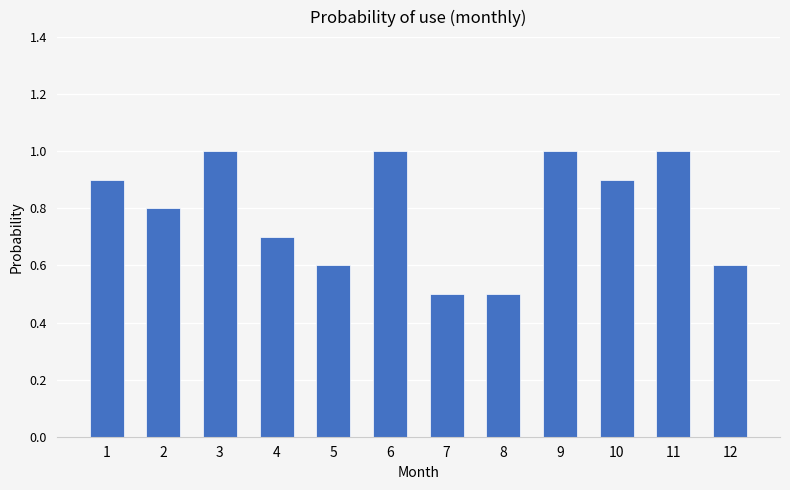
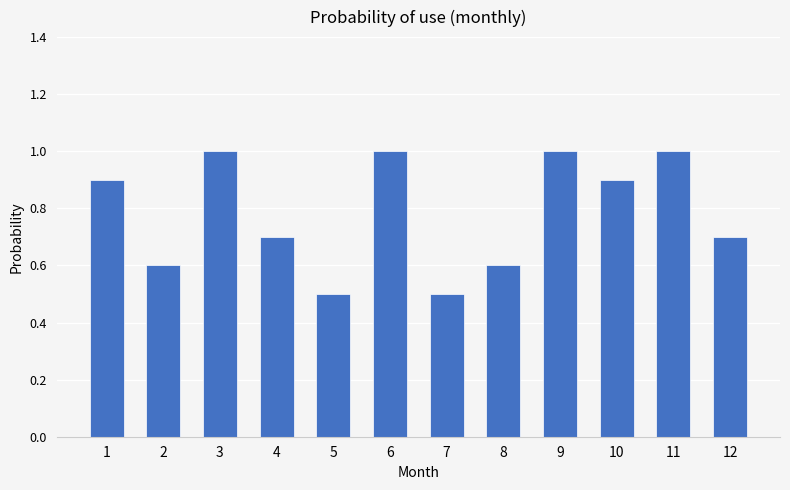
2: 0.8 -> 0.6
5: 0.6 -> 0.5
8: 0.5 -> 0.6
12: 0.6 -> 0.7
